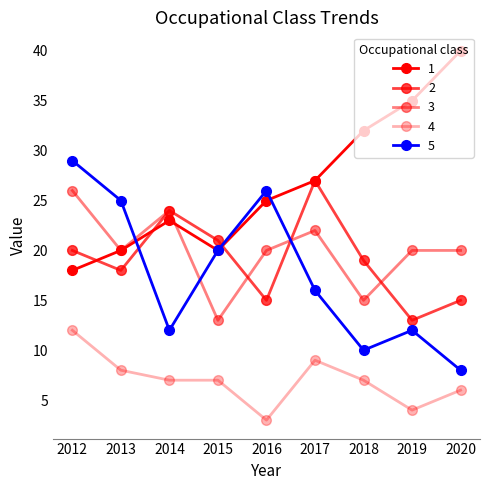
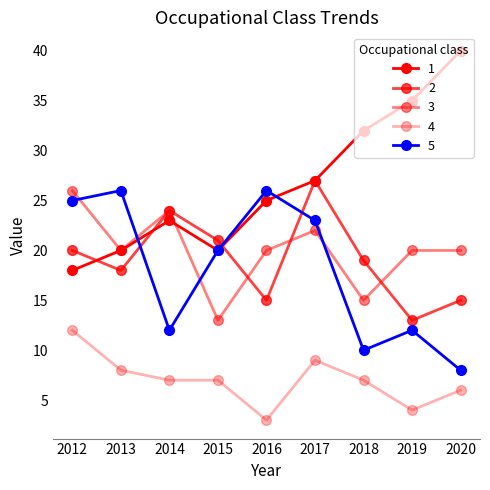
5, 2012: 29 -> 25
5, 2013: 25 -> 26
5, 2017: 16 -> 23
